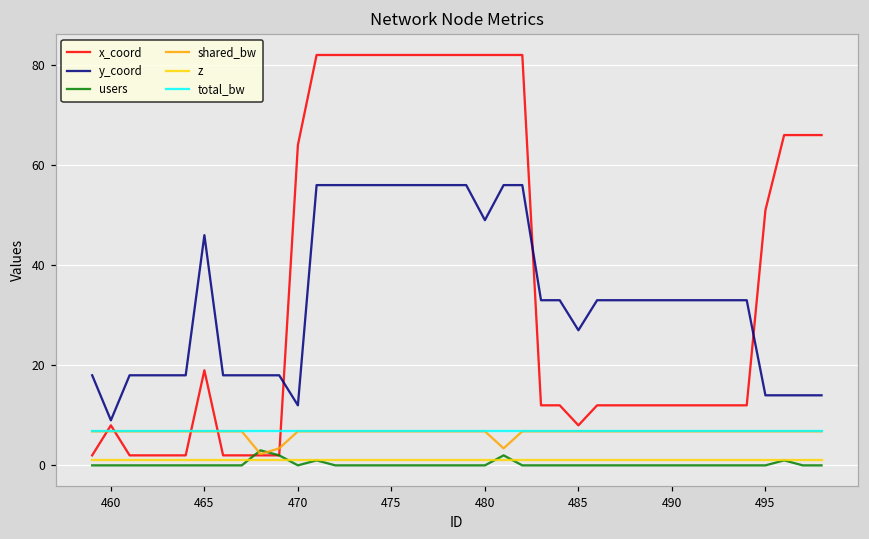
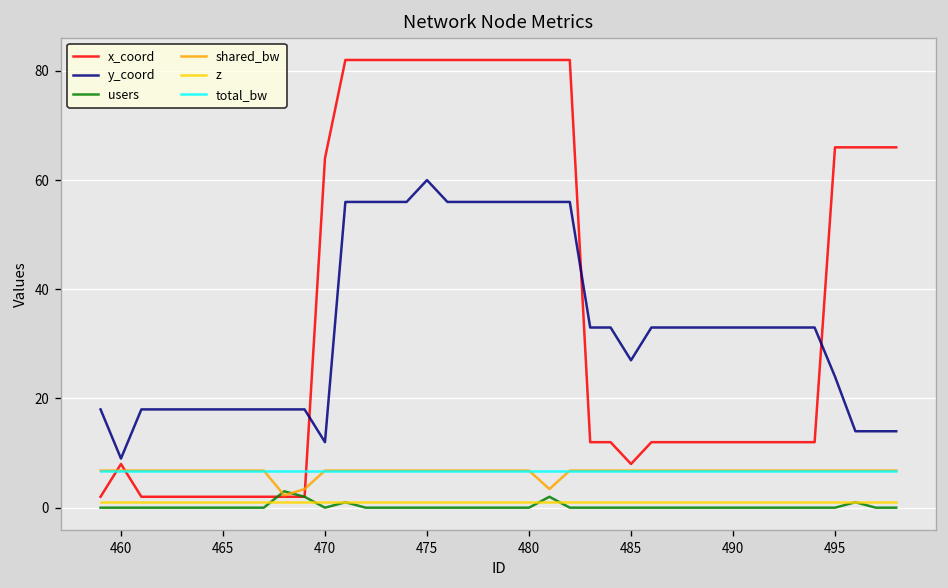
x_coord, 465: 19 -> 2
y_coord, 465: 46 -> 18
y_coord, 475: 56 -> 60
y_coord, 480: 49 -> 56
x_coord, 495: 51 -> 66
y_coord, 495: 14 -> 24
